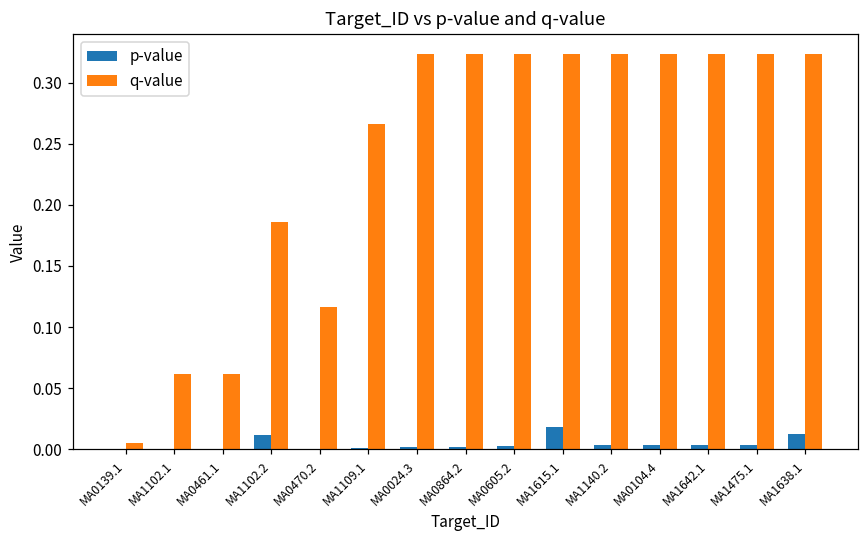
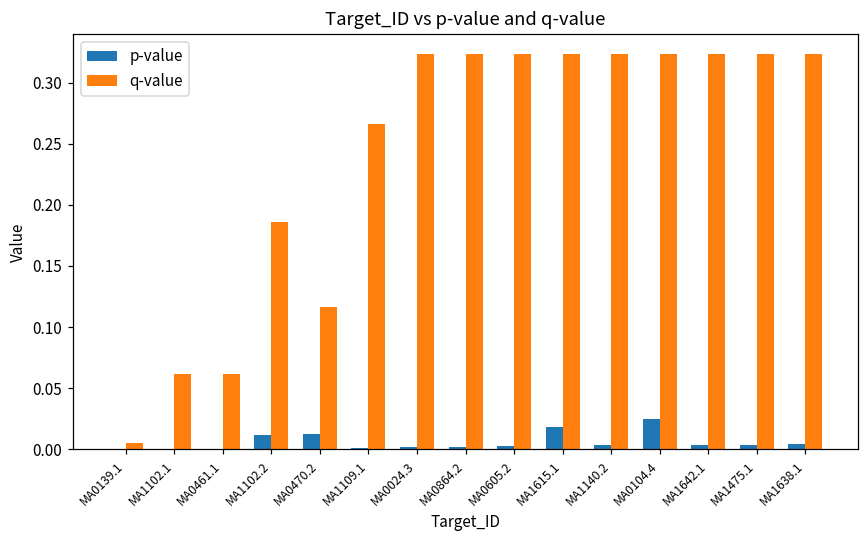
p-value, MA0470.2: 0.001 -> 0.012
p-value, MA0104.4: 0.003 -> 0.025
p-value, MA1638.1: 0.012 -> 0.004
